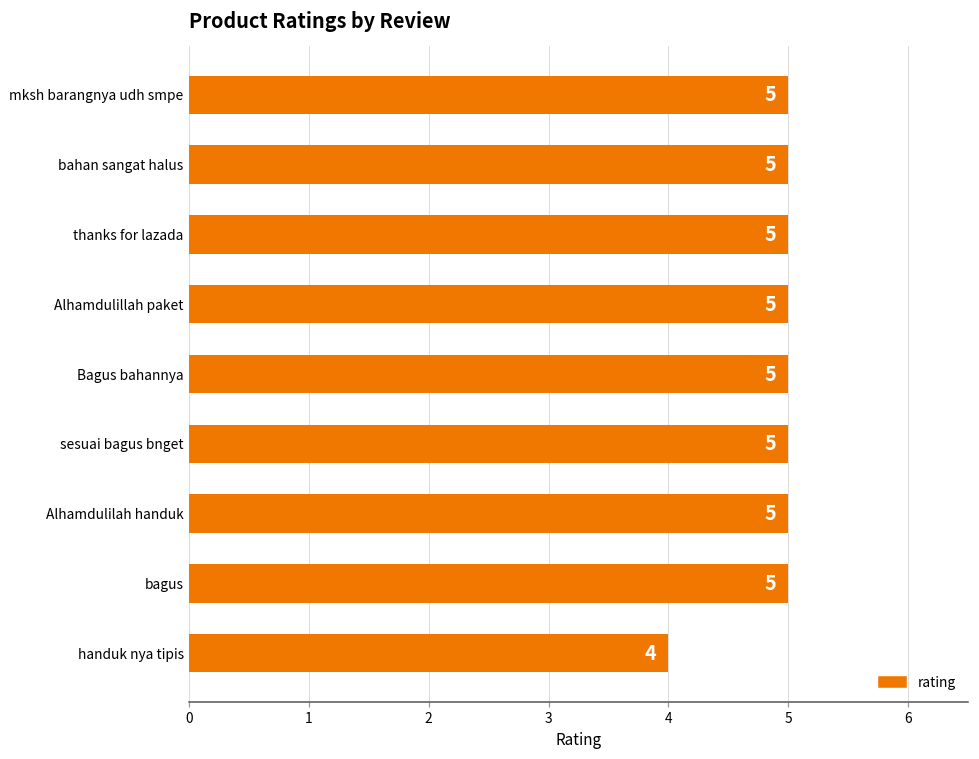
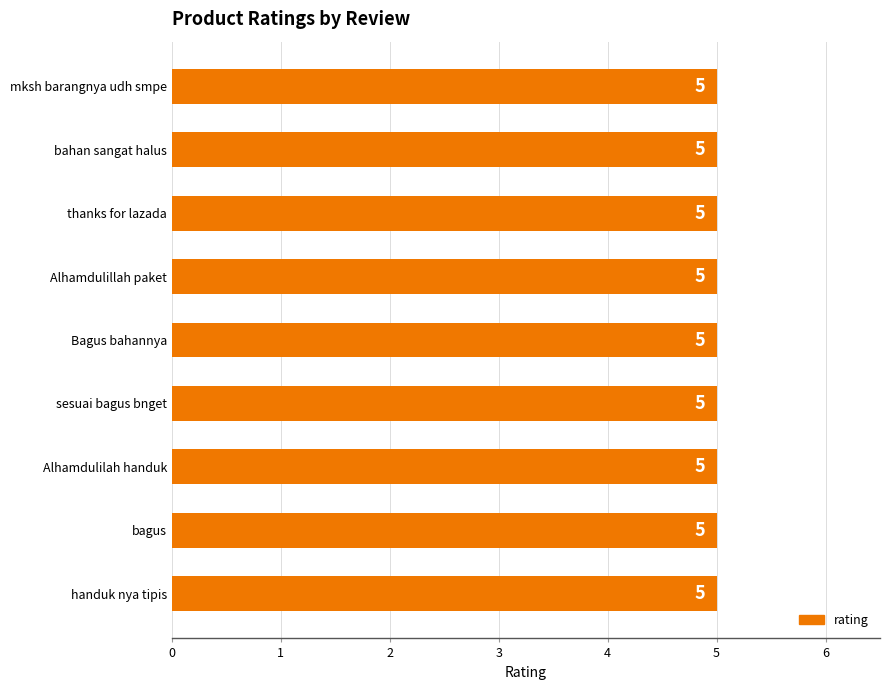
handuk nya tipis: 4 -> 5
